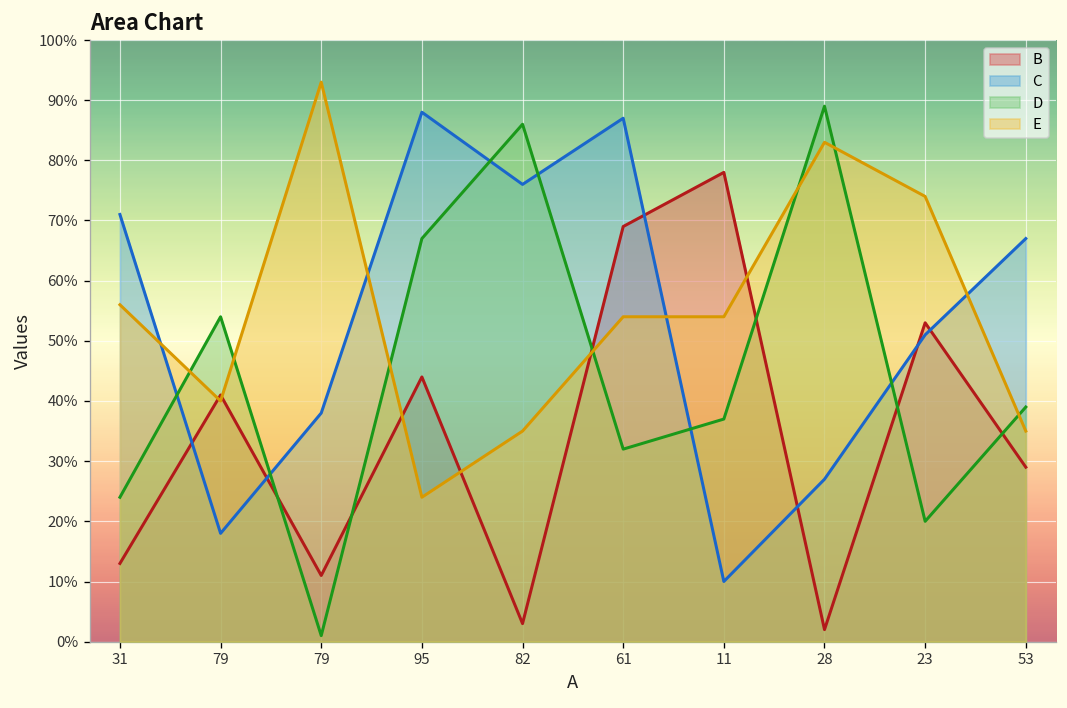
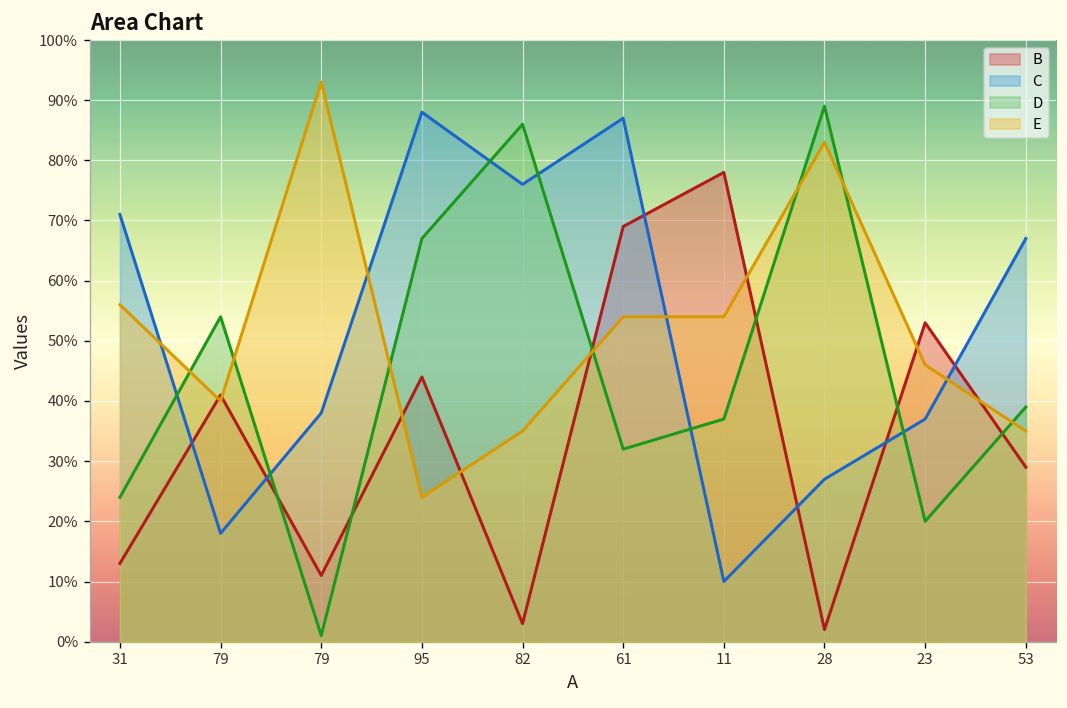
C, 23: 51% -> 37%
E, 23: 74% -> 46%
